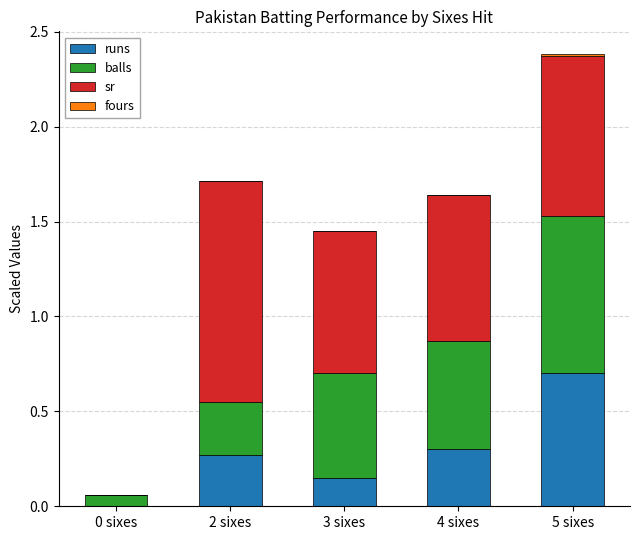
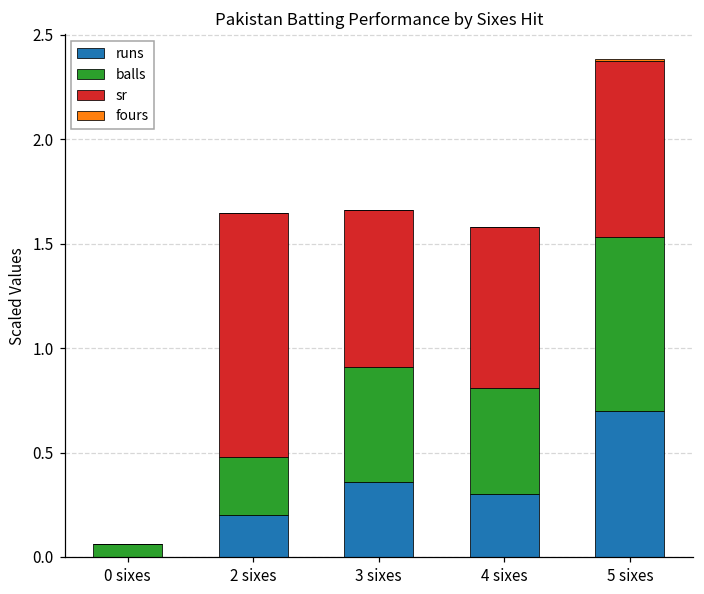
runs, 2 sixes: 0.27 -> 0.20
runs, 3 sixes: 0.15 -> 0.36
balls, 4 sixes: 0.57 -> 0.51
